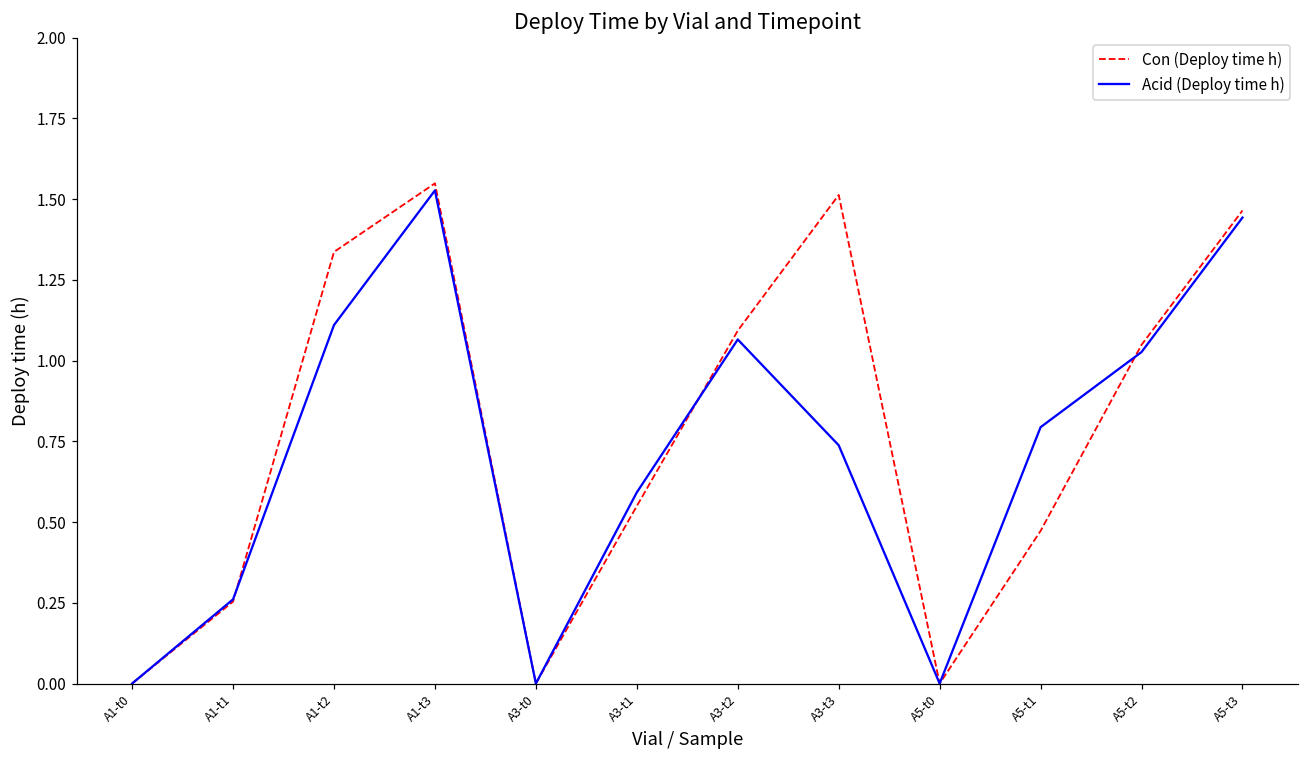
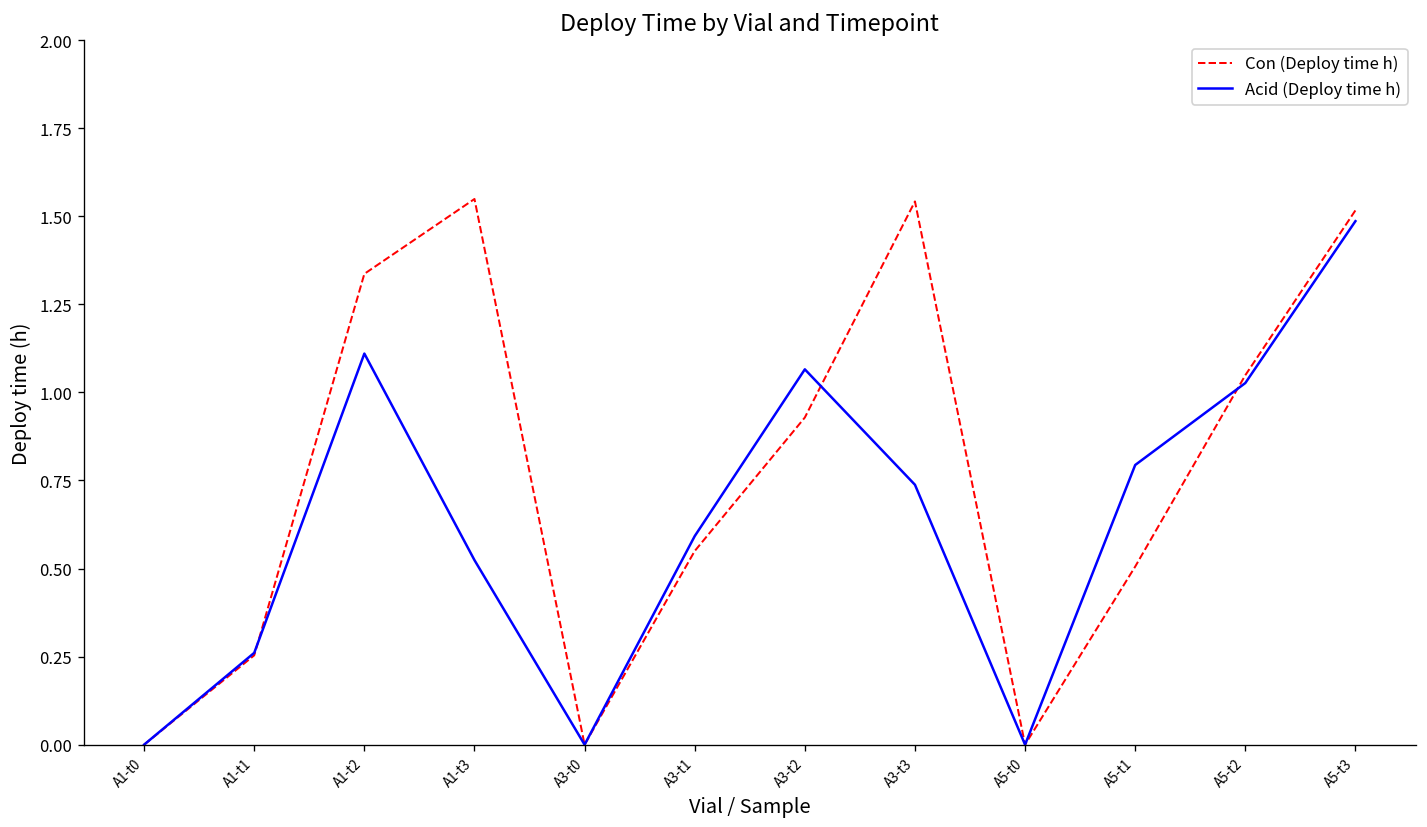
Acid (Deploy time h), A1-t3: 1.53 -> 0.52
Con (Deploy time h), A3-t2: 1.09 -> 0.93
Con (Deploy time h), A3-t3: 1.51 -> 1.54
Con (Deploy time h), A5-t1: 0.47 -> 0.51
Con (Deploy time h), A5-t3: 1.47 -> 1.52
Acid (Deploy time h), A5-t3: 1.44 -> 1.49
